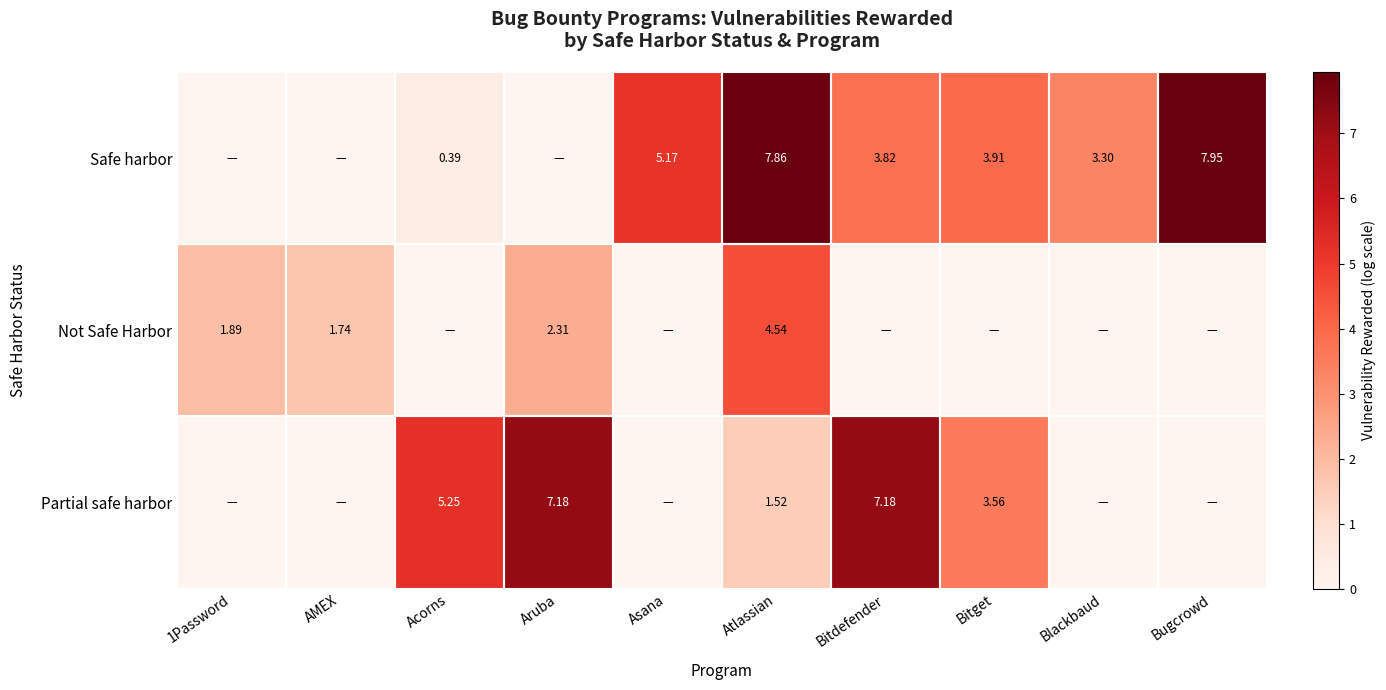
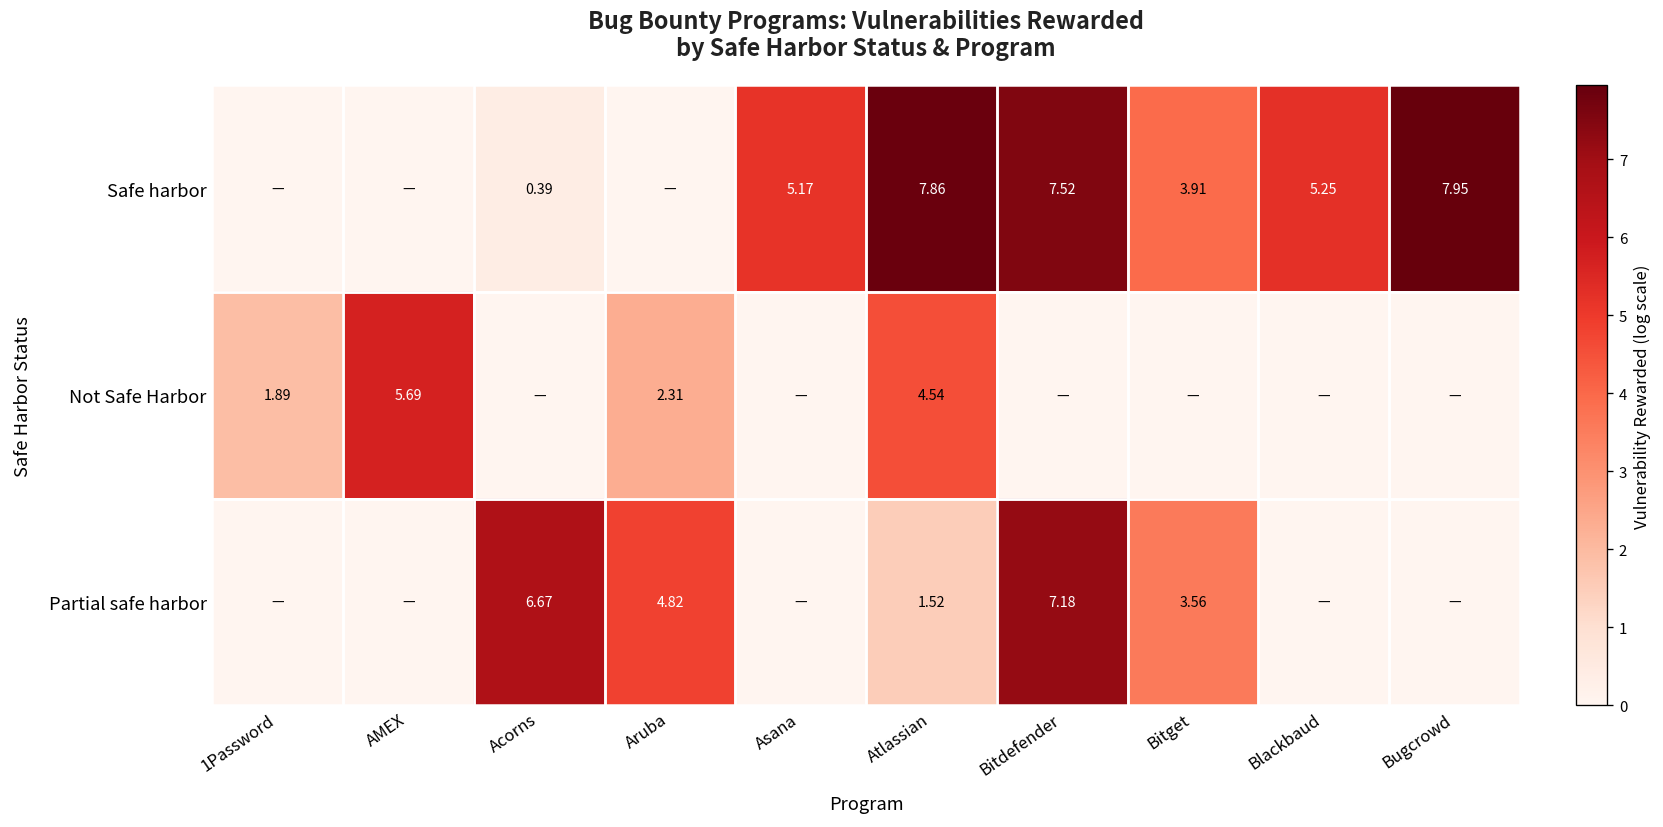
Safe harbor, Bitdefender: 3.82 -> 7.52
Safe harbor, Blackbaud: 3.30 -> 5.25
Not Safe Harbor, AMEX: 1.74 -> 5.69
Partial safe harbor, Acorns: 5.25 -> 6.67
Partial safe harbor, Aruba: 7.18 -> 4.82
